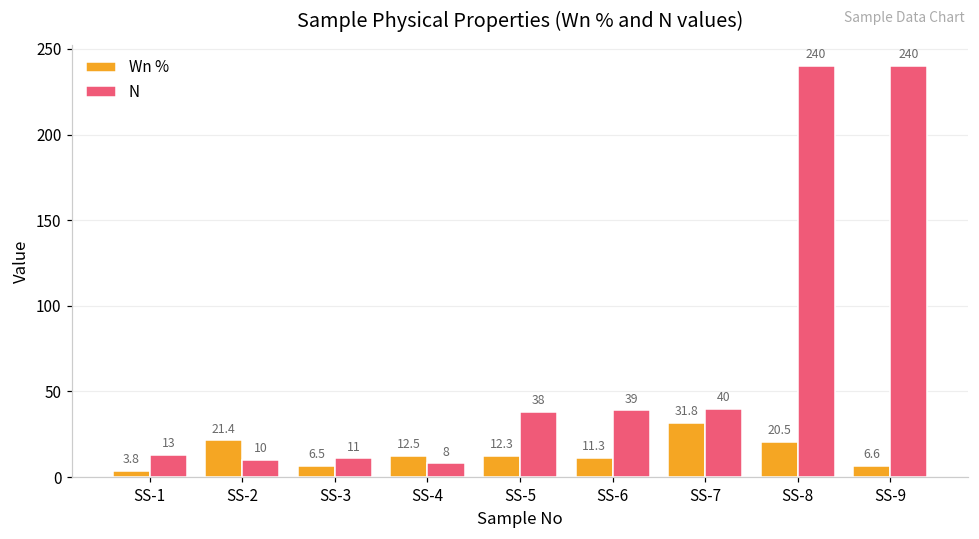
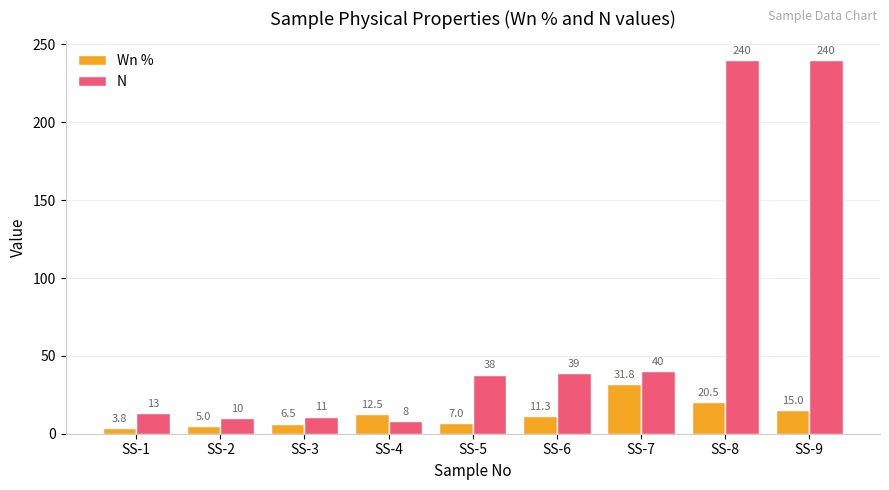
Wn %, SS-2: 21.4 -> 5.0
Wn %, SS-5: 12.3 -> 7.0
Wn %, SS-9: 6.6 -> 15.0
